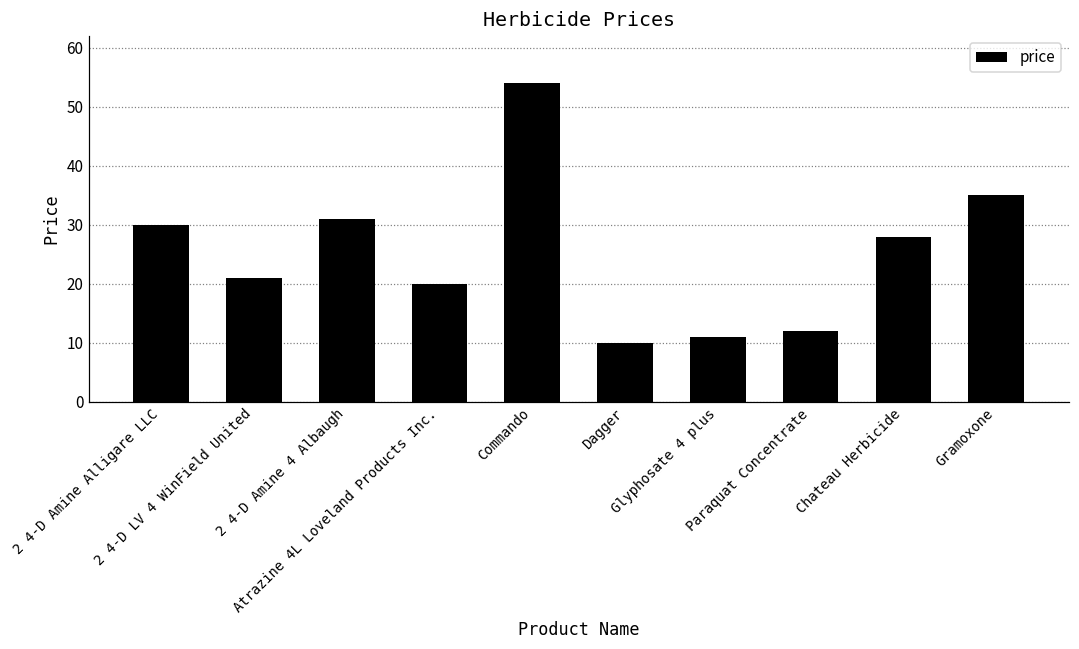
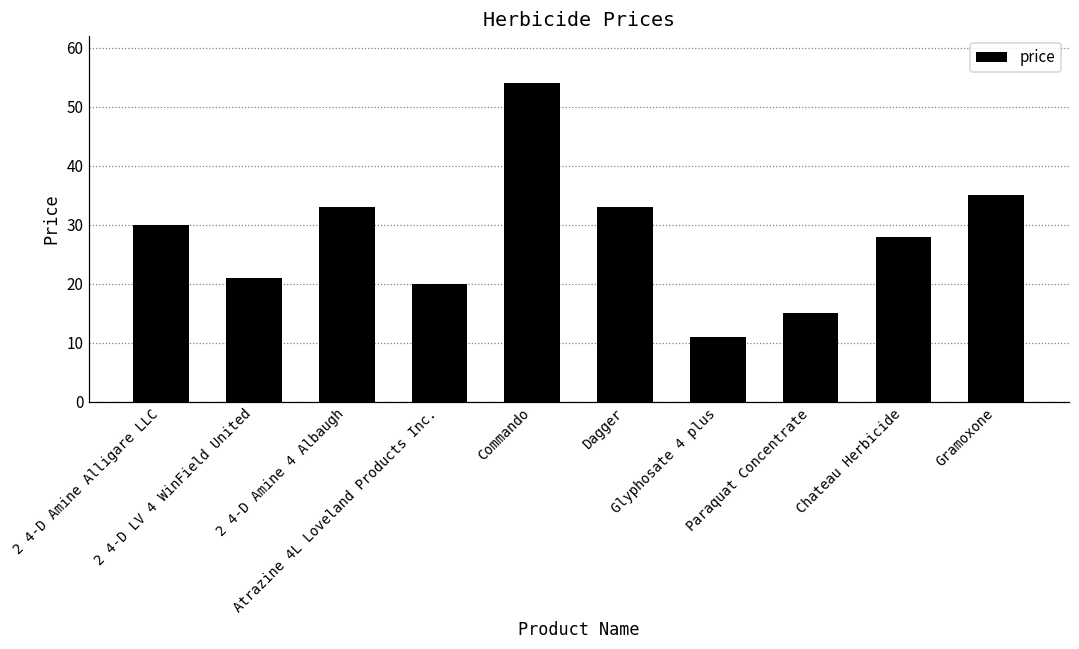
2 4-D Amine 4 Albaugh: 31 -> 33
Dagger: 10 -> 33
Paraquat Concentrate: 12 -> 15
